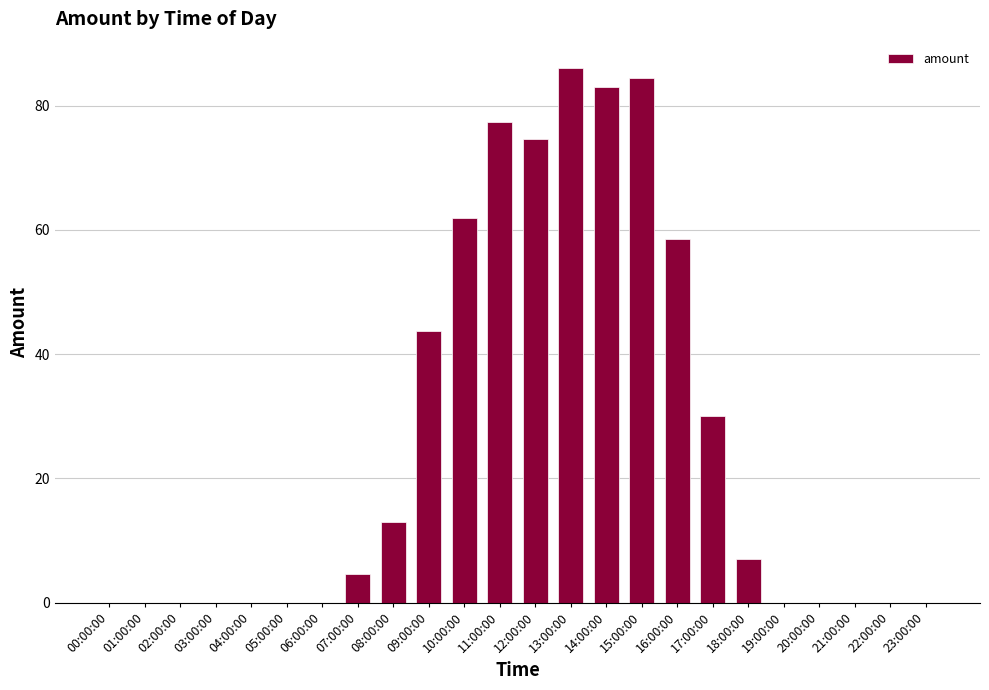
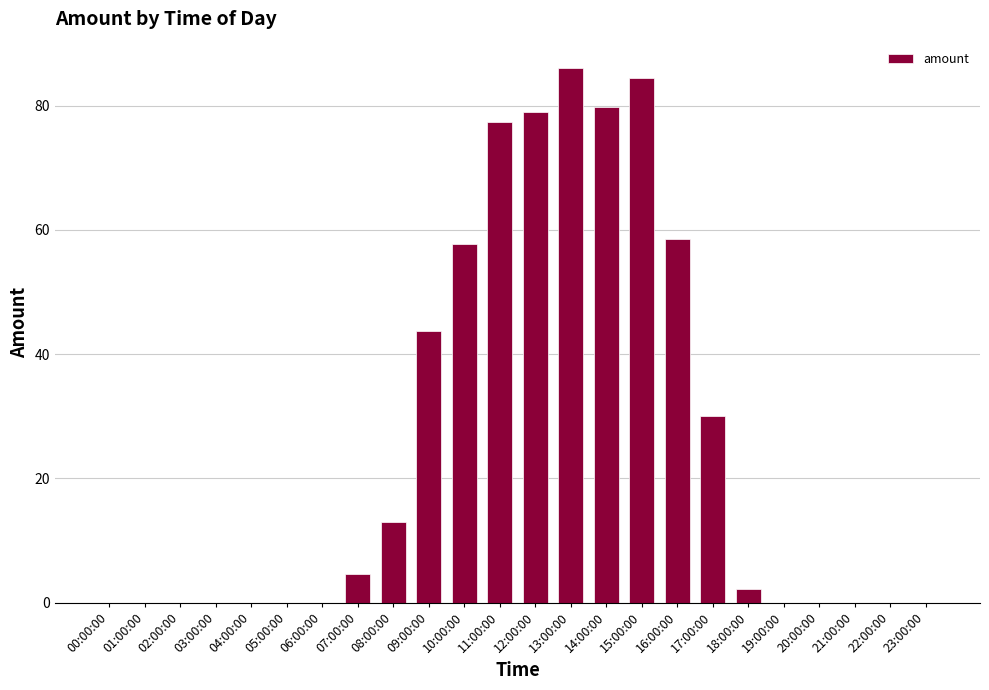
10:00:00: 62 -> 58
12:00:00: 75 -> 79
14:00:00: 83 -> 80
18:00:00: 7 -> 2
